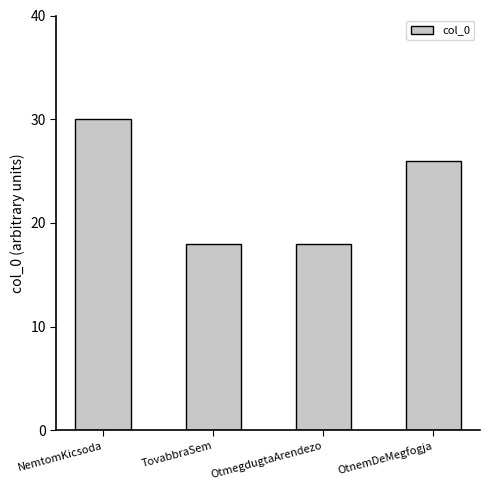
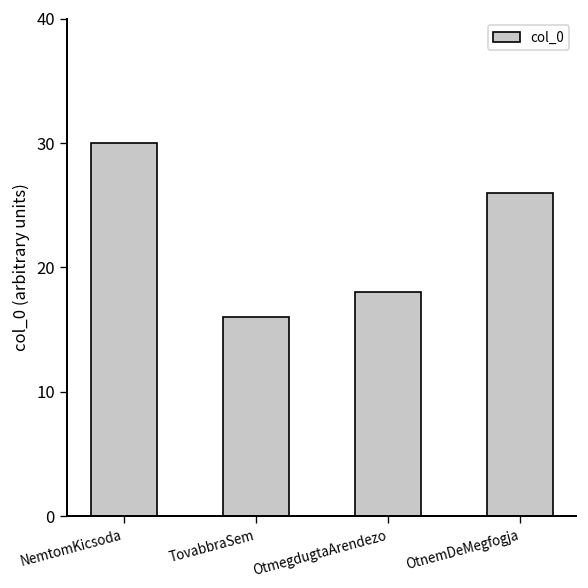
TovabbraSem: 18 -> 16
